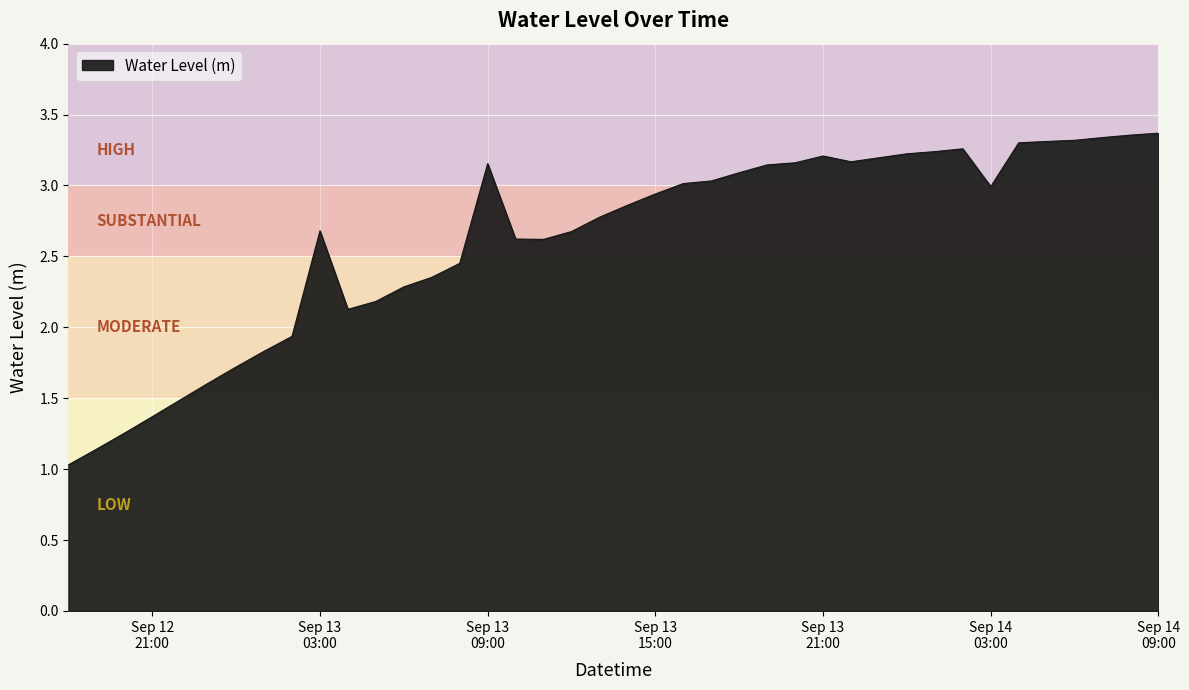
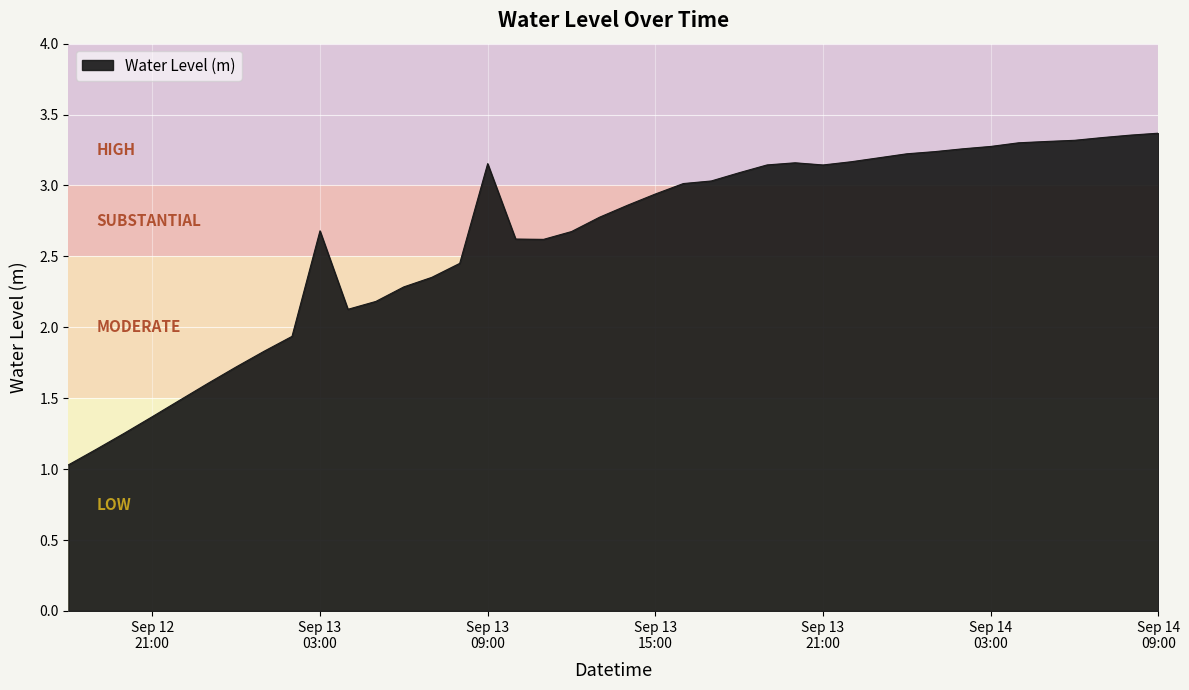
Sep 13 21:00: 3.21 -> 3.14
Sep 14 03:00: 2.99 -> 3.28
